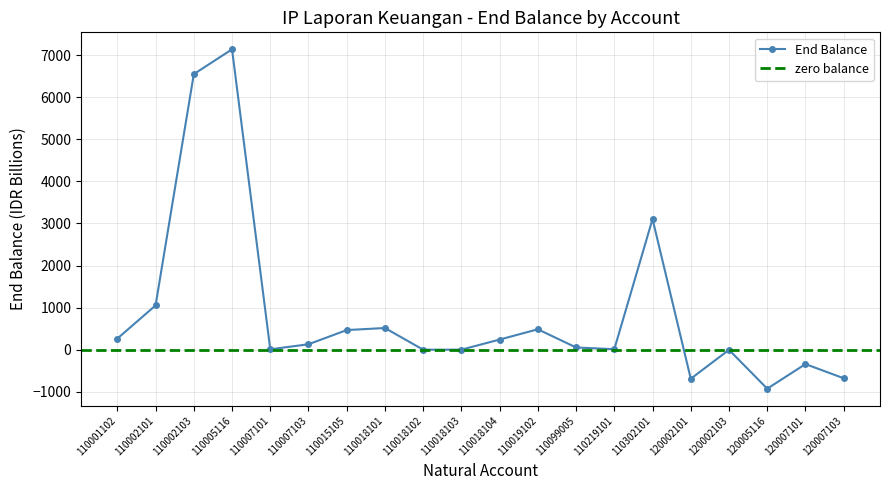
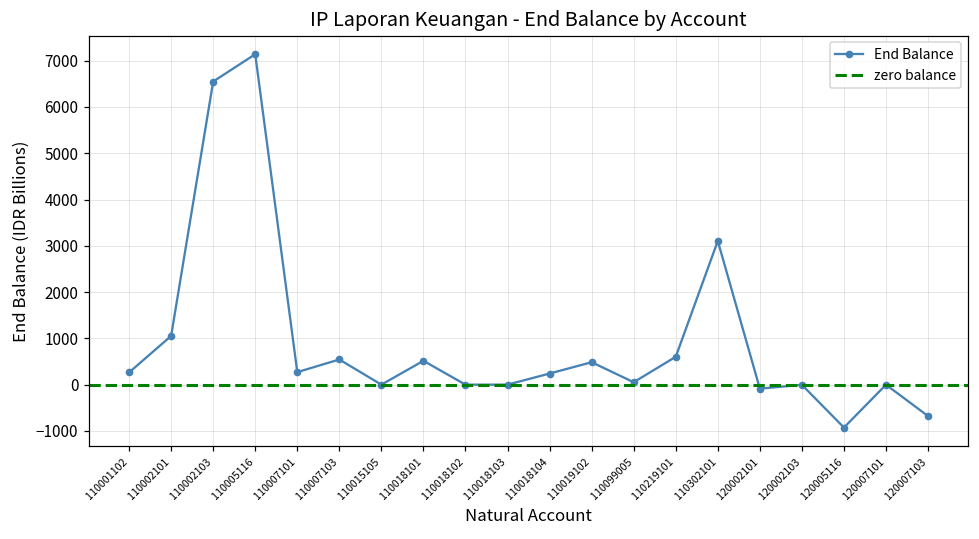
110007101: 0 -> 300
110007103: 100 -> 500
110015105: 500 -> 0
110219101: 0 -> 600
120002101: -700 -> -100
120007101: -300 -> 0
